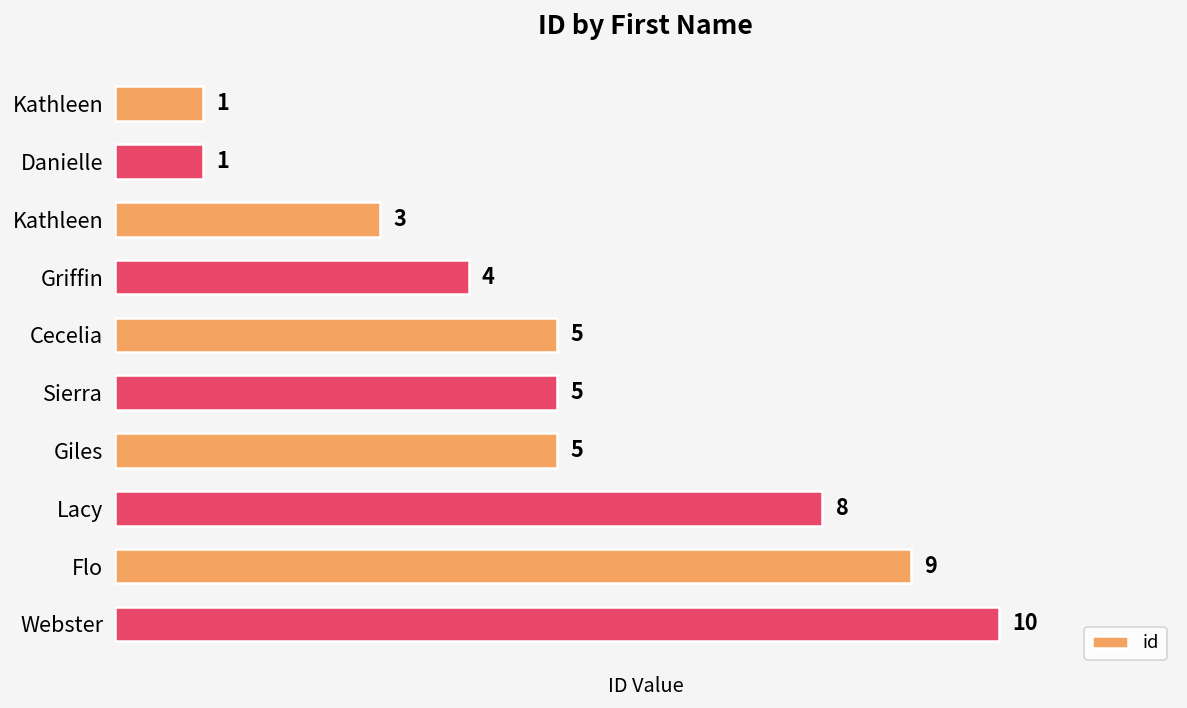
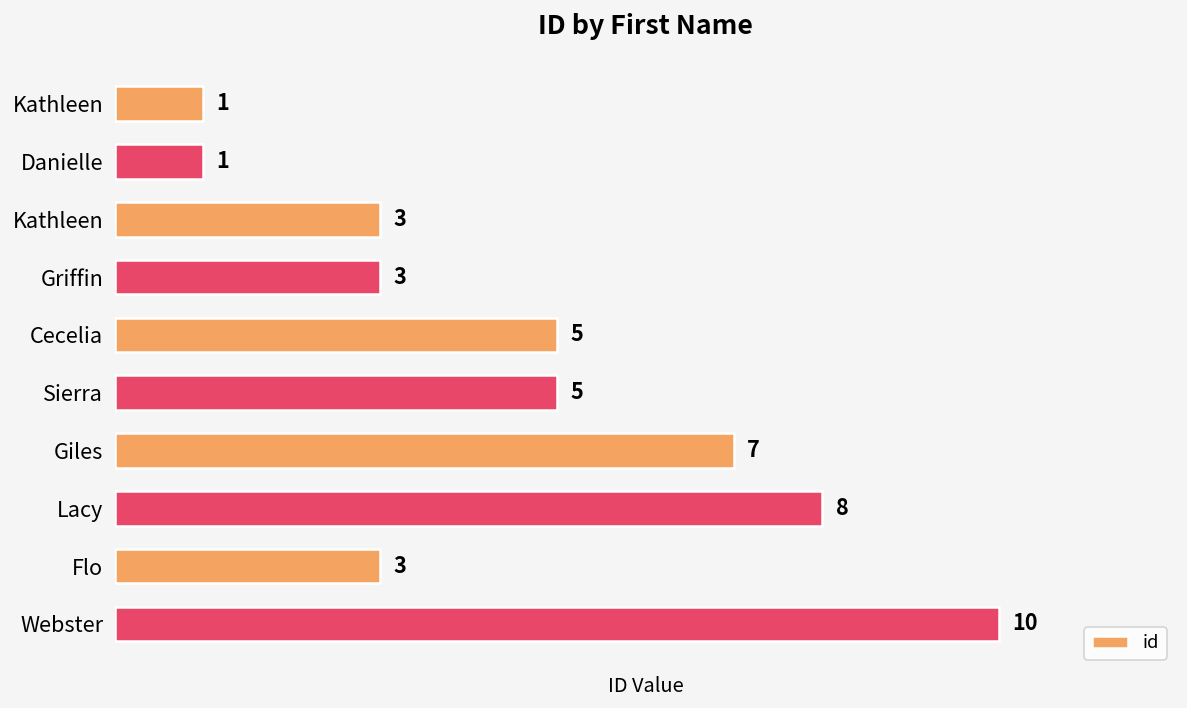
Griffin: 4 -> 3
Giles: 5 -> 7
Flo: 9 -> 3
